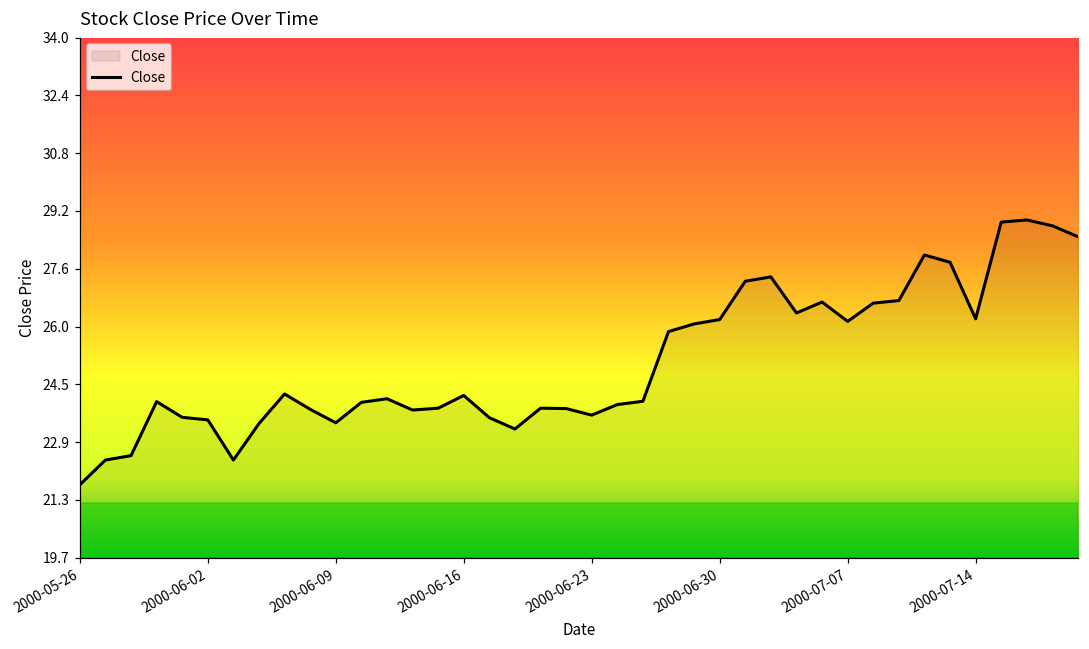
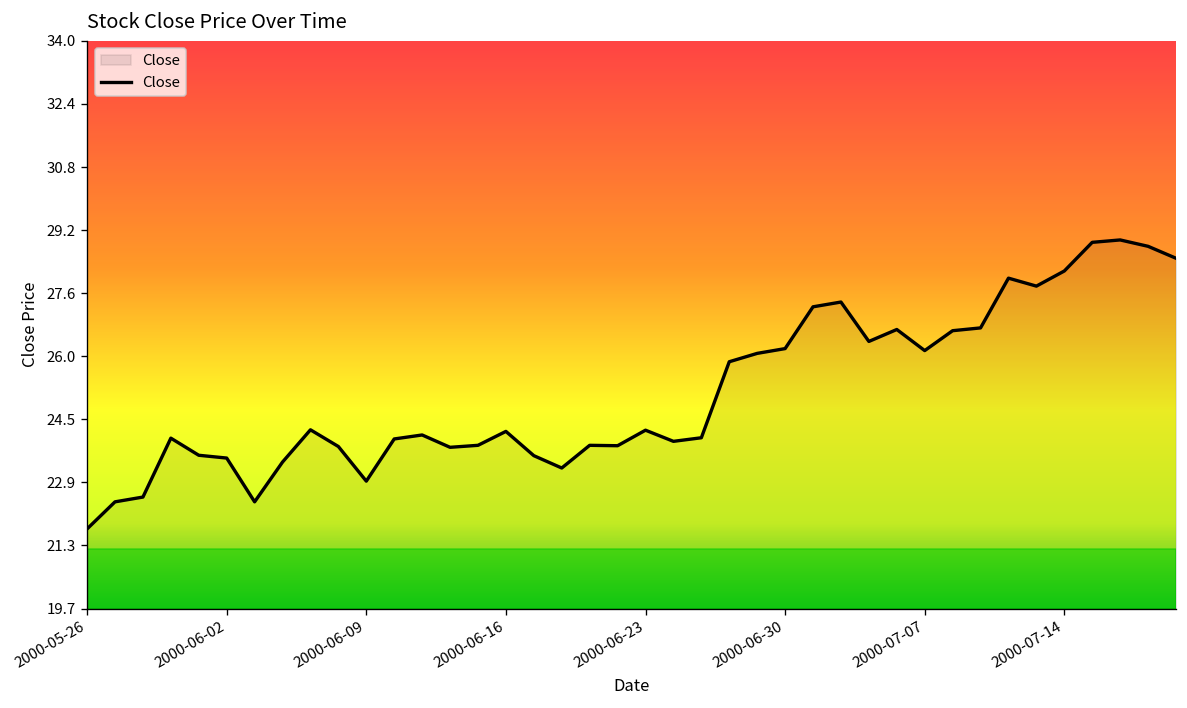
2000-06-09: 23.4 -> 22.9
2000-06-23: 23.6 -> 24.2
2000-07-14: 26.3 -> 28.2
